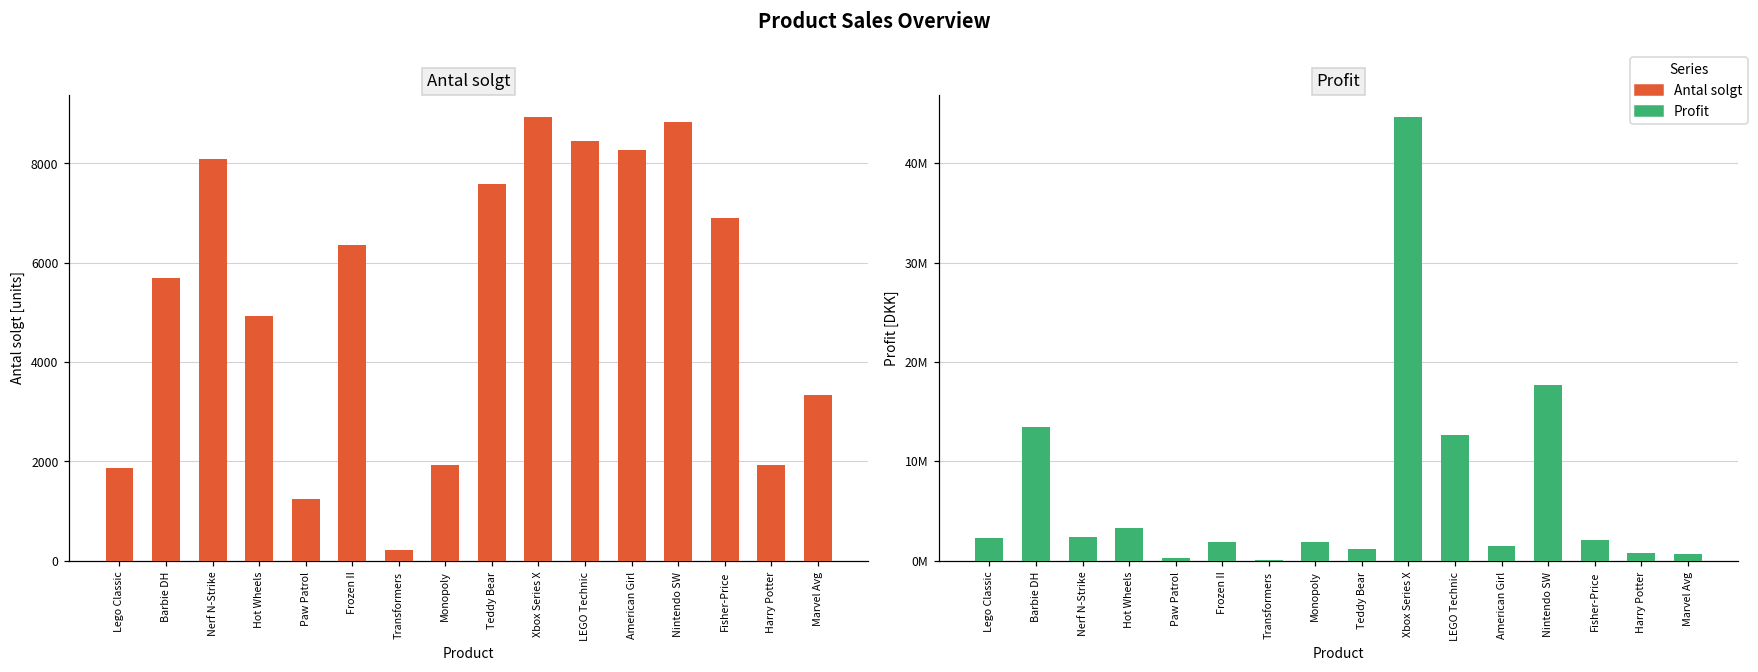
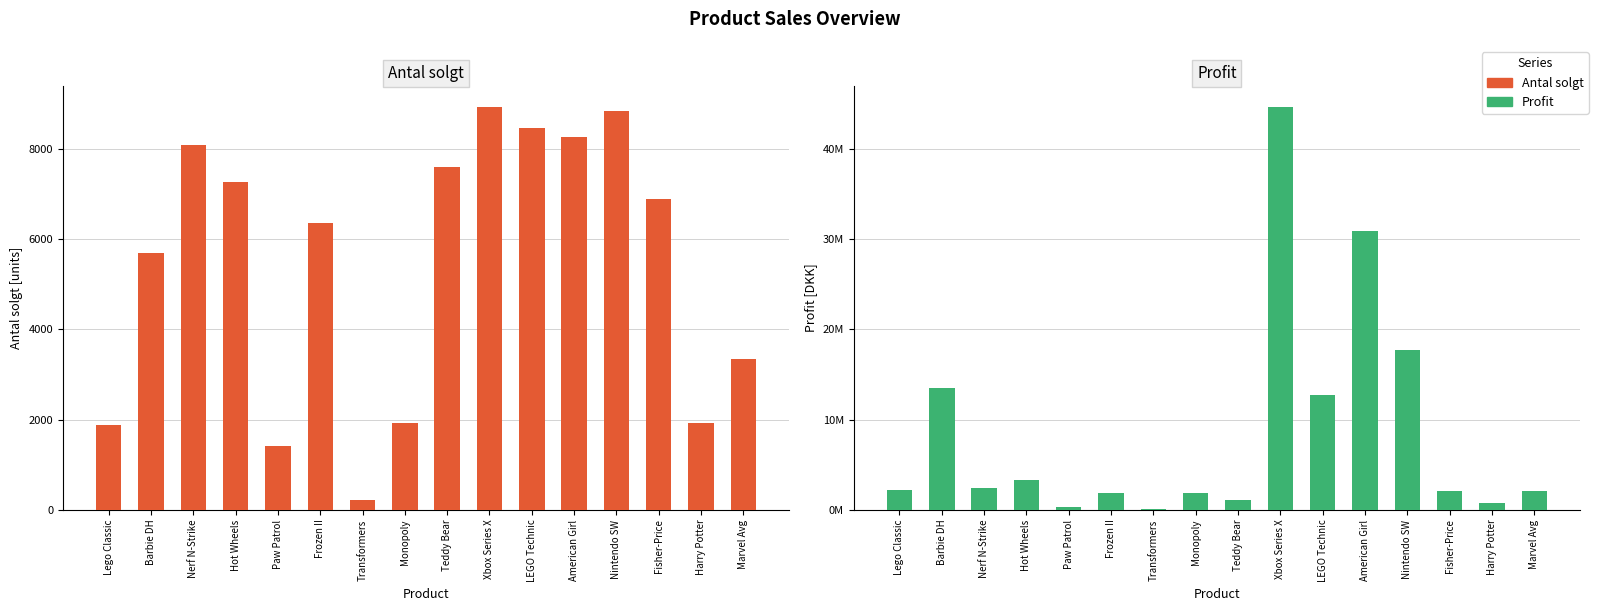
Antal solgt, Hot Wheels: 4900 -> 7300
Antal solgt, Paw Patrol: 1200 -> 1400
Profit, American Girl: 1000000 -> 31000000
Profit, Marvel Avg: 1000000 -> 2000000
